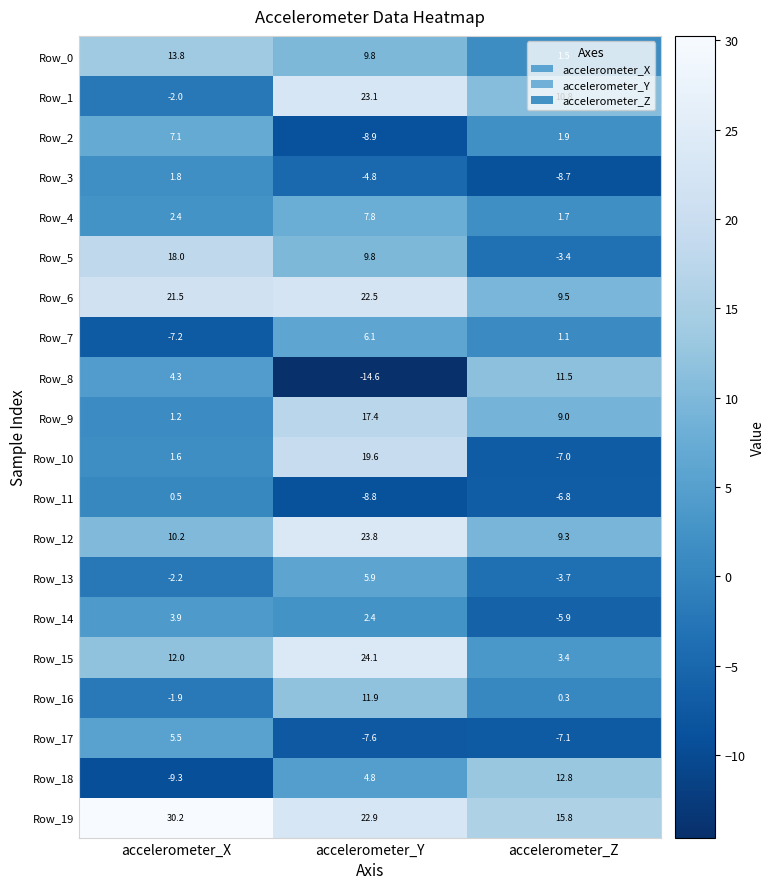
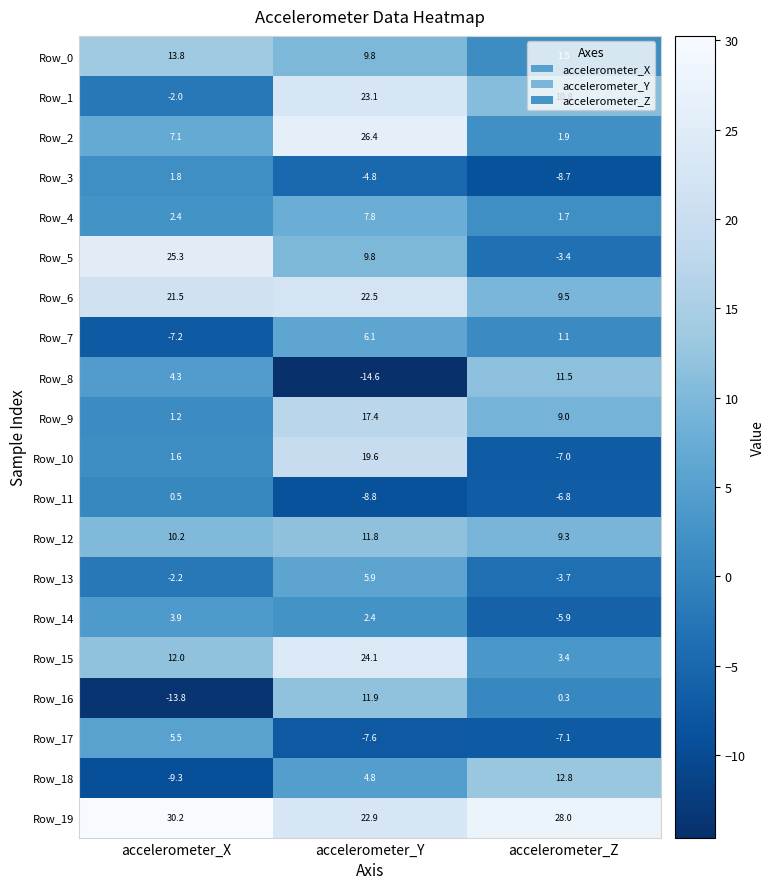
Row_2, accelerometer_Y: -8.9 -> 26.4
Row_5, accelerometer_X: 18.0 -> 25.3
Row_12, accelerometer_Y: 23.8 -> 11.8
Row_16, accelerometer_X: -1.9 -> -13.8
Row_19, accelerometer_Z: 15.8 -> 28.0
